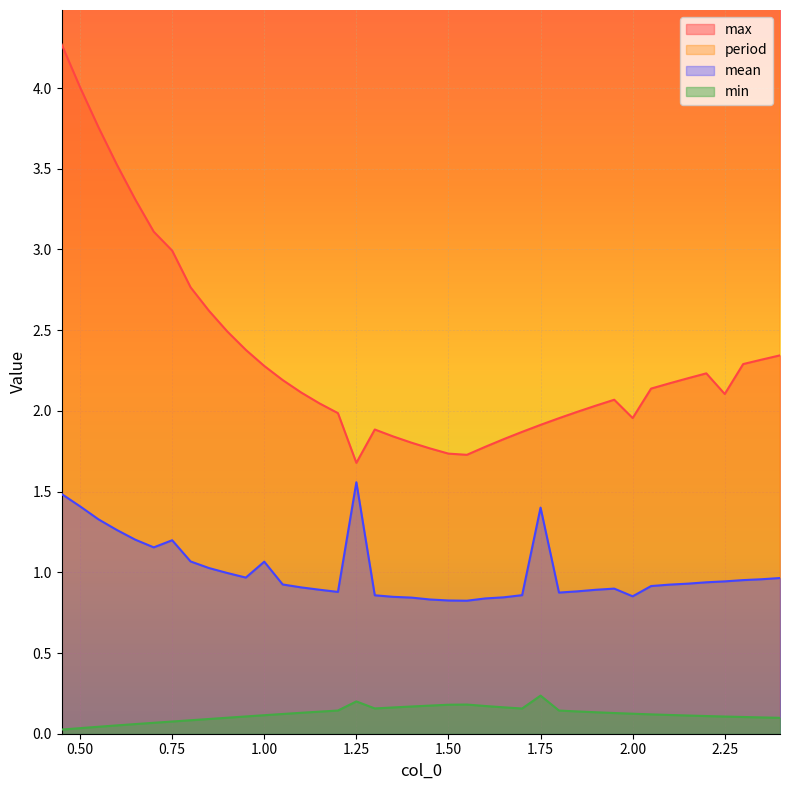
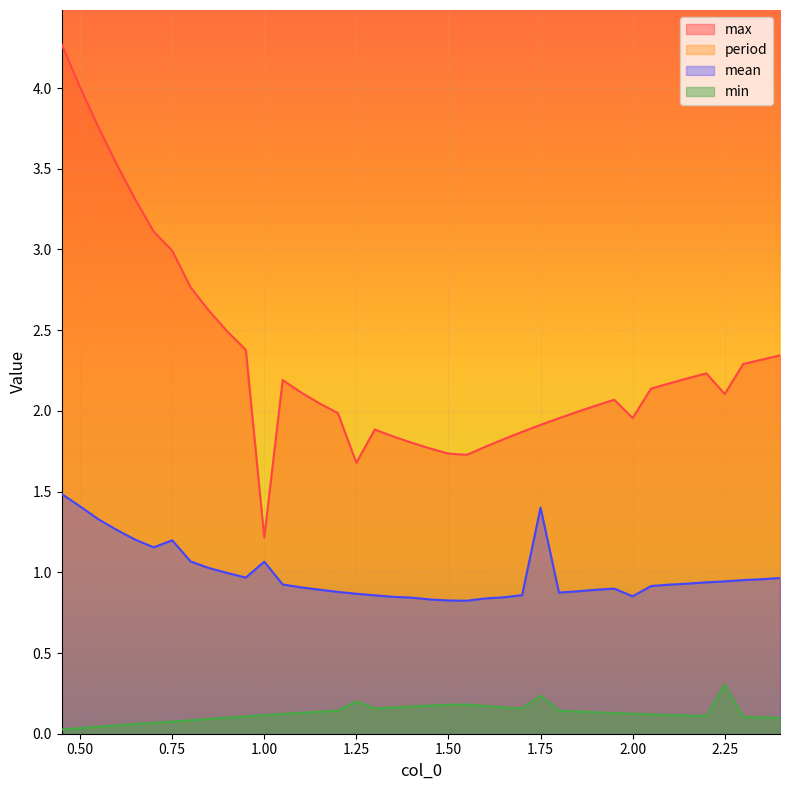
max, 1.00: 2.28 -> 1.22
mean, 1.25: 1.56 -> 0.87
min, 2.25: 0.11 -> 0.30
